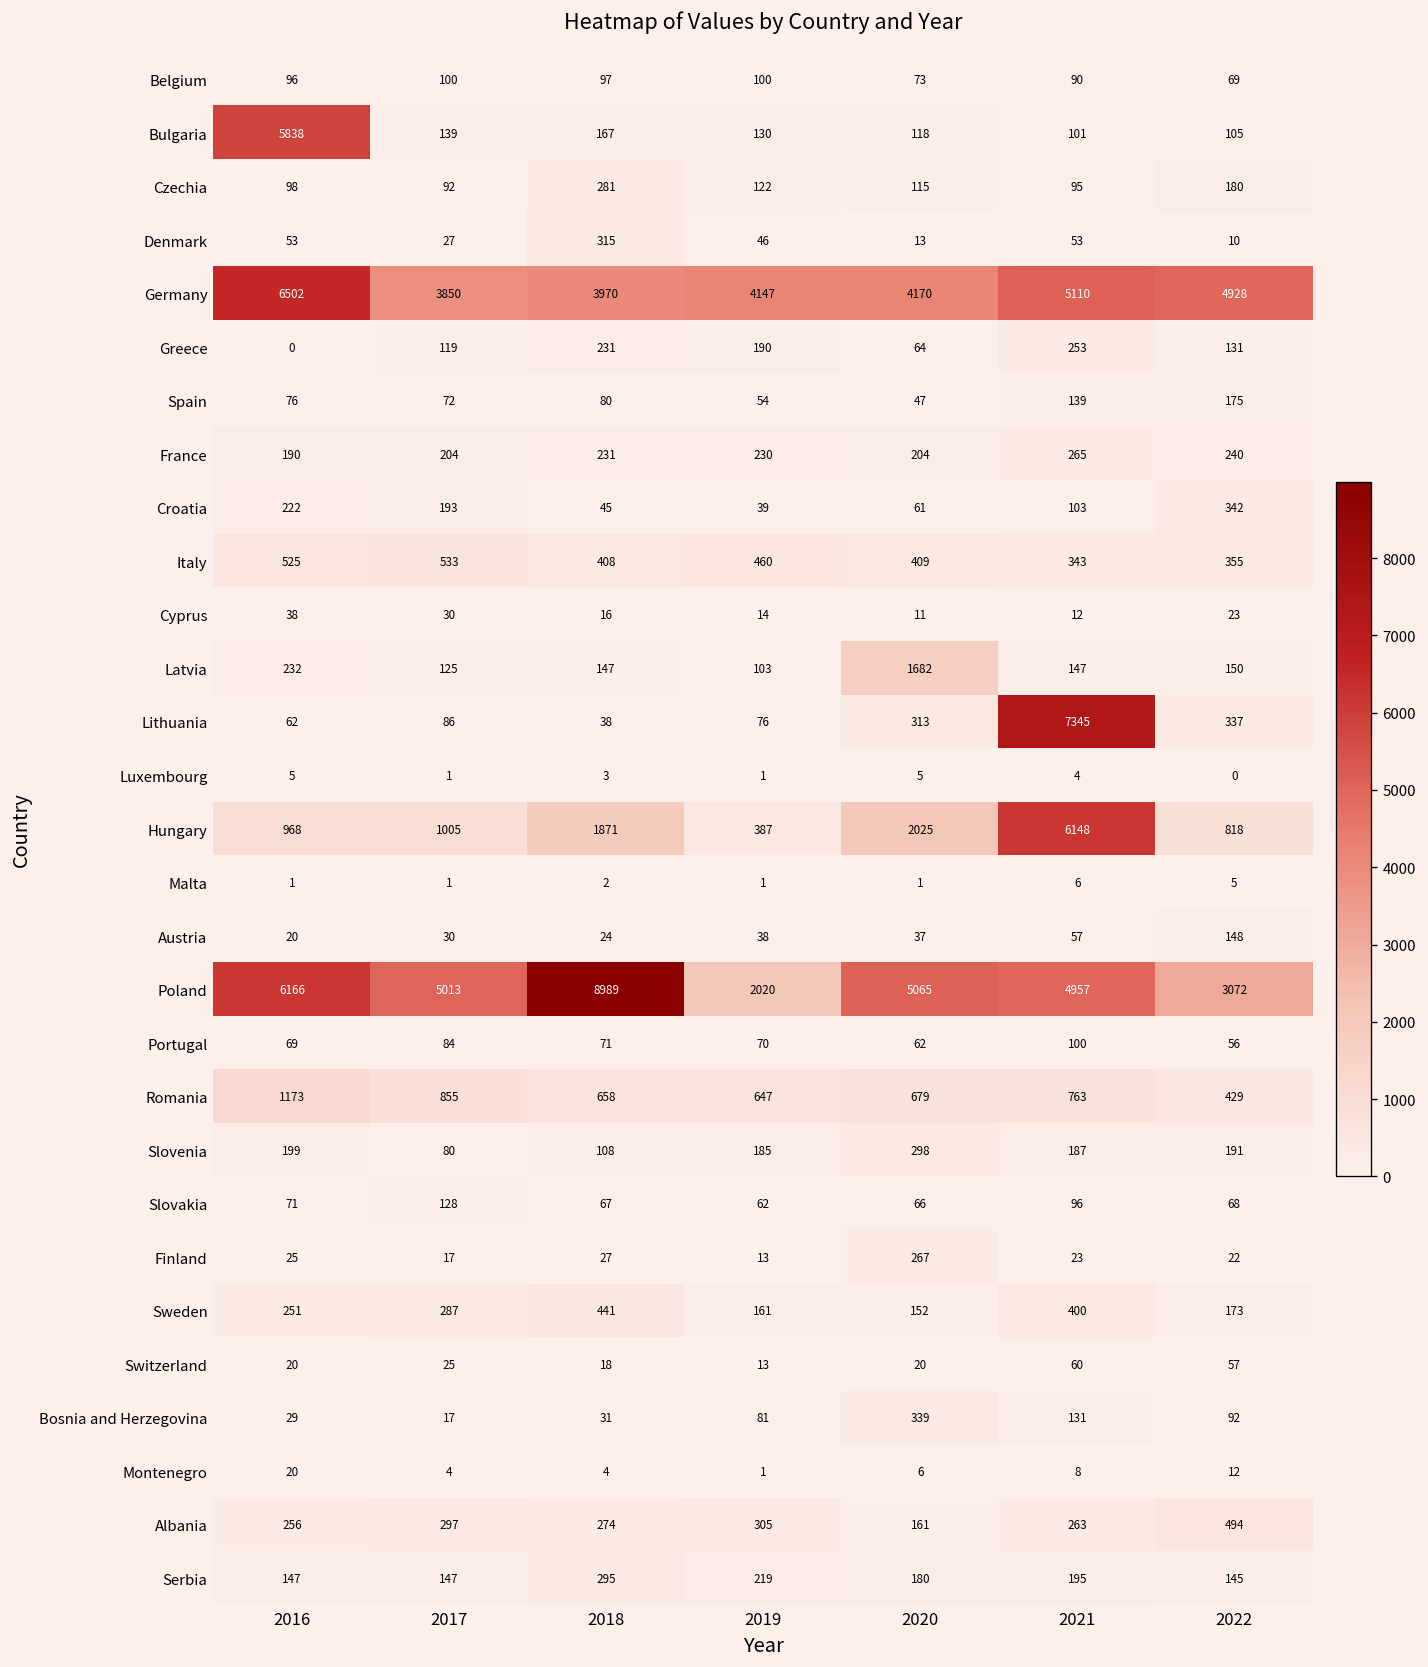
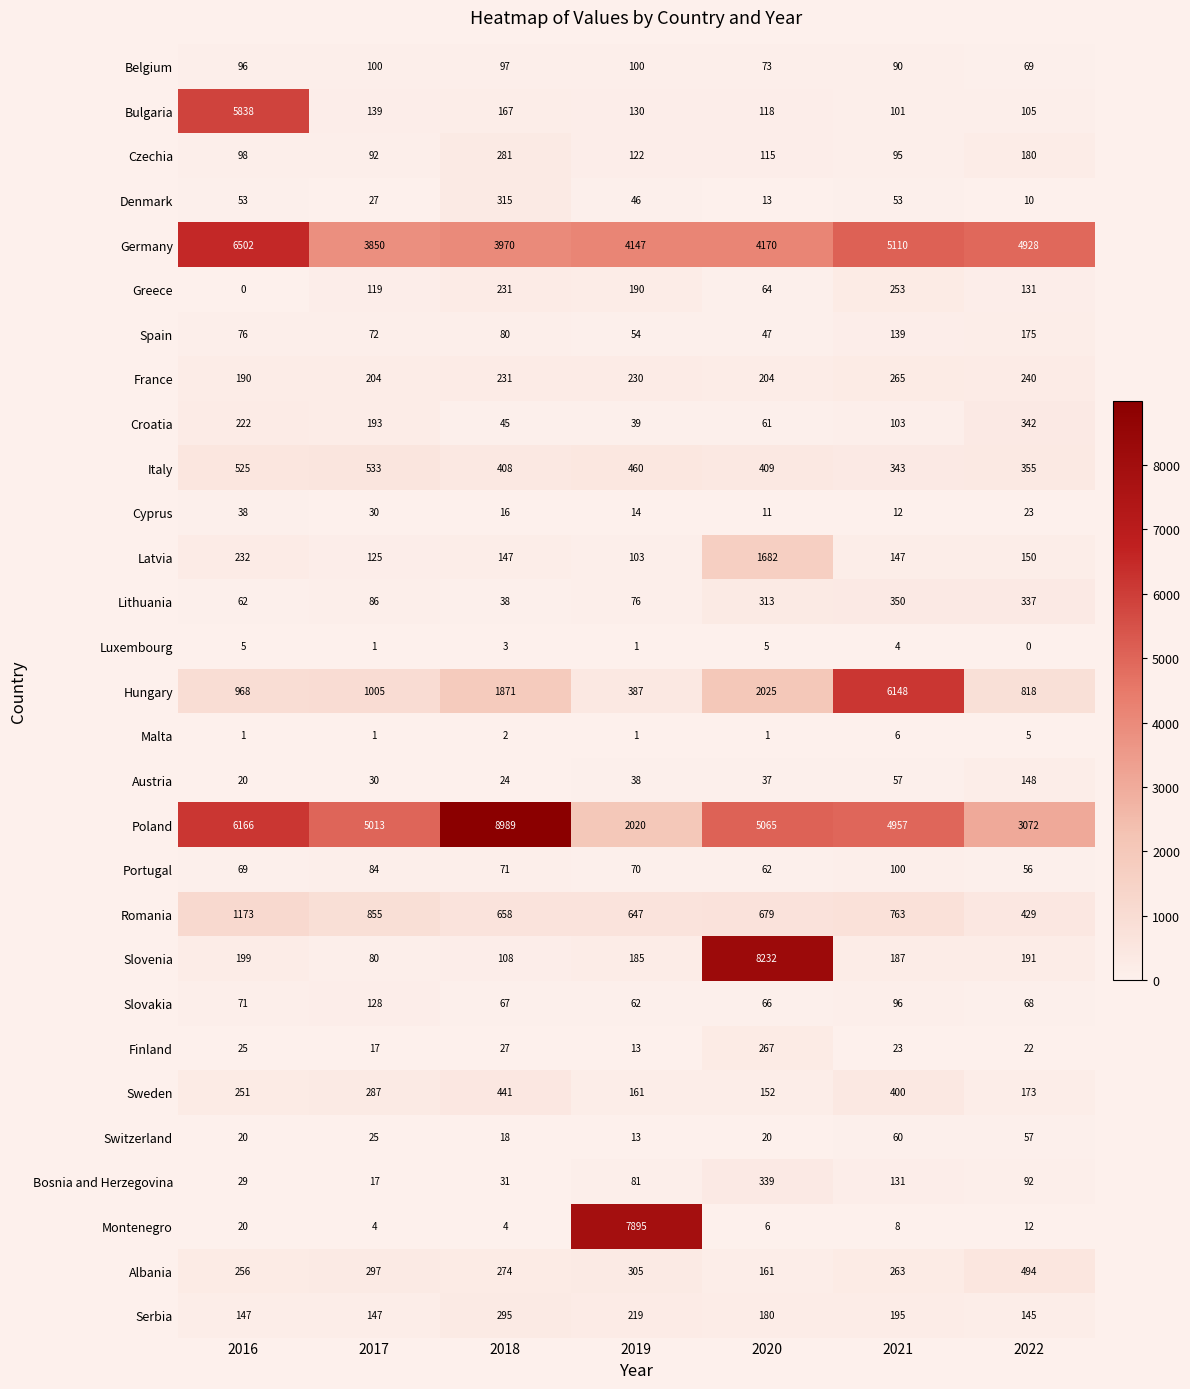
Lithuania, 2021: 7345 -> 350
Slovenia, 2020: 298 -> 8232
Montenegro, 2019: 1 -> 7895
